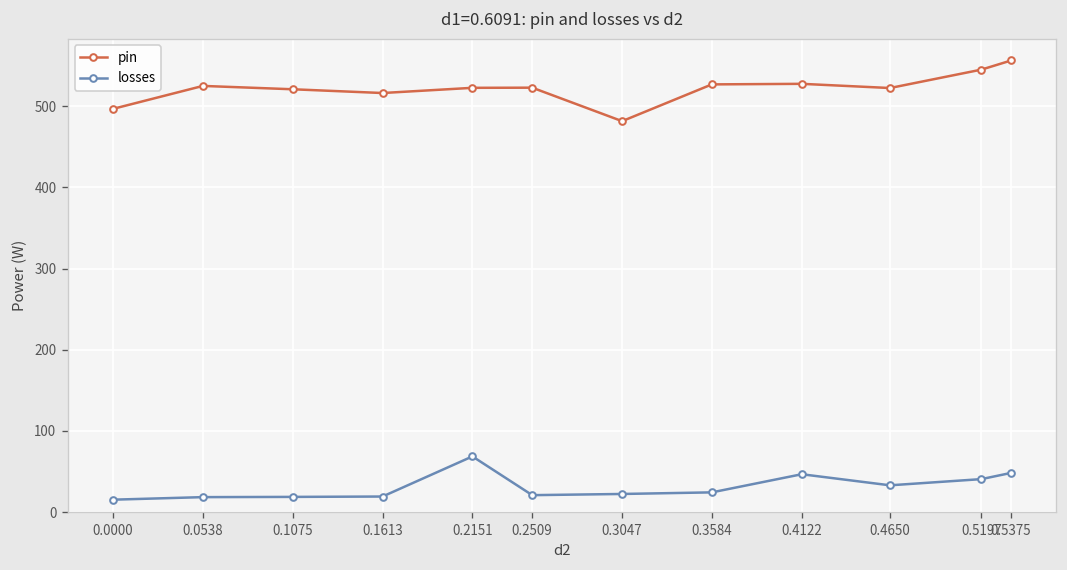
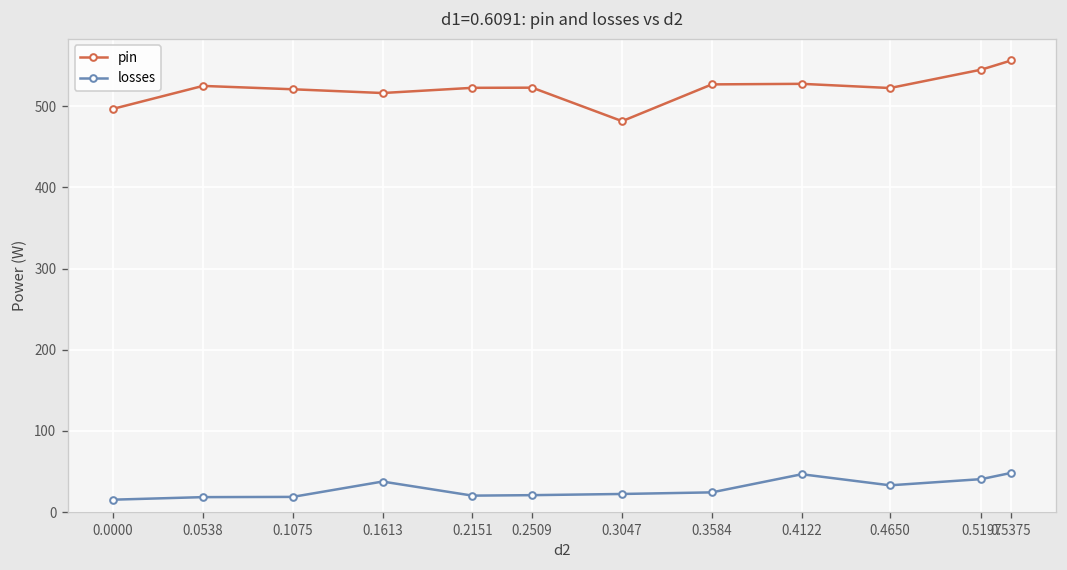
losses, 0.1613: 20 -> 40
losses, 0.2151: 70 -> 20
